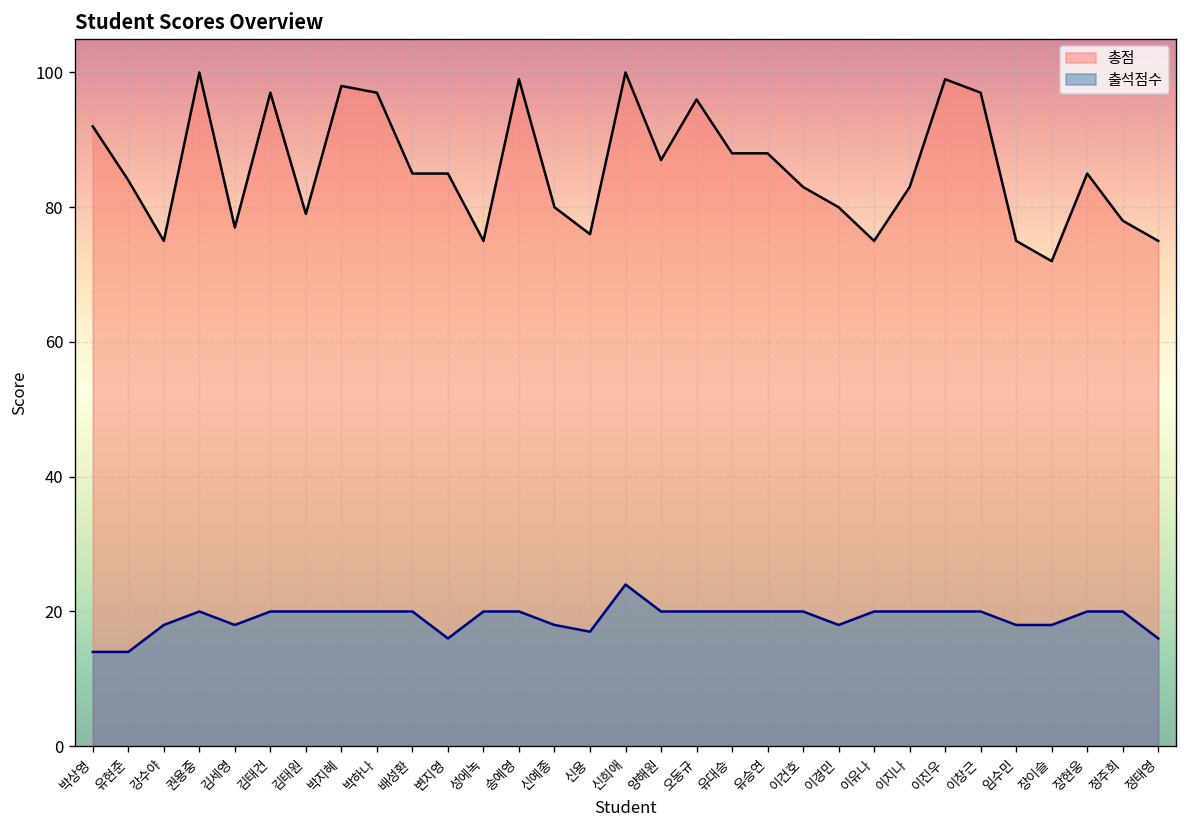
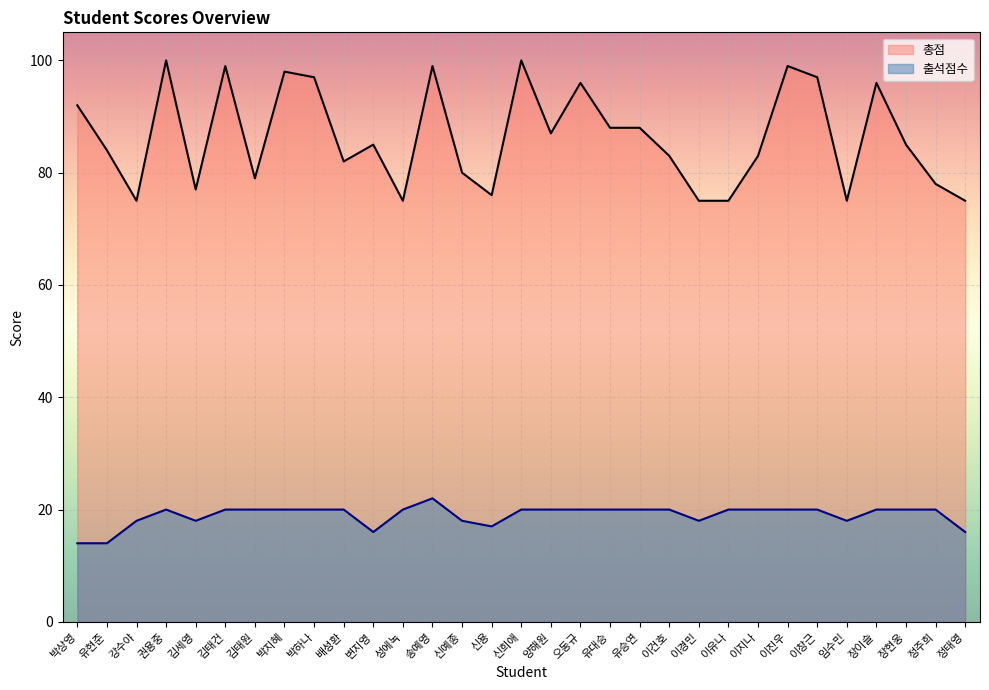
총점, 김태건: 97 -> 99
총점, 배성환: 85 -> 82
출석점수, 송예영: 20 -> 22
출석점수, 신희애: 24 -> 20
총점, 이경민: 80 -> 75
총점, 장이슬: 72 -> 96
출석점수, 장이슬: 18 -> 20
